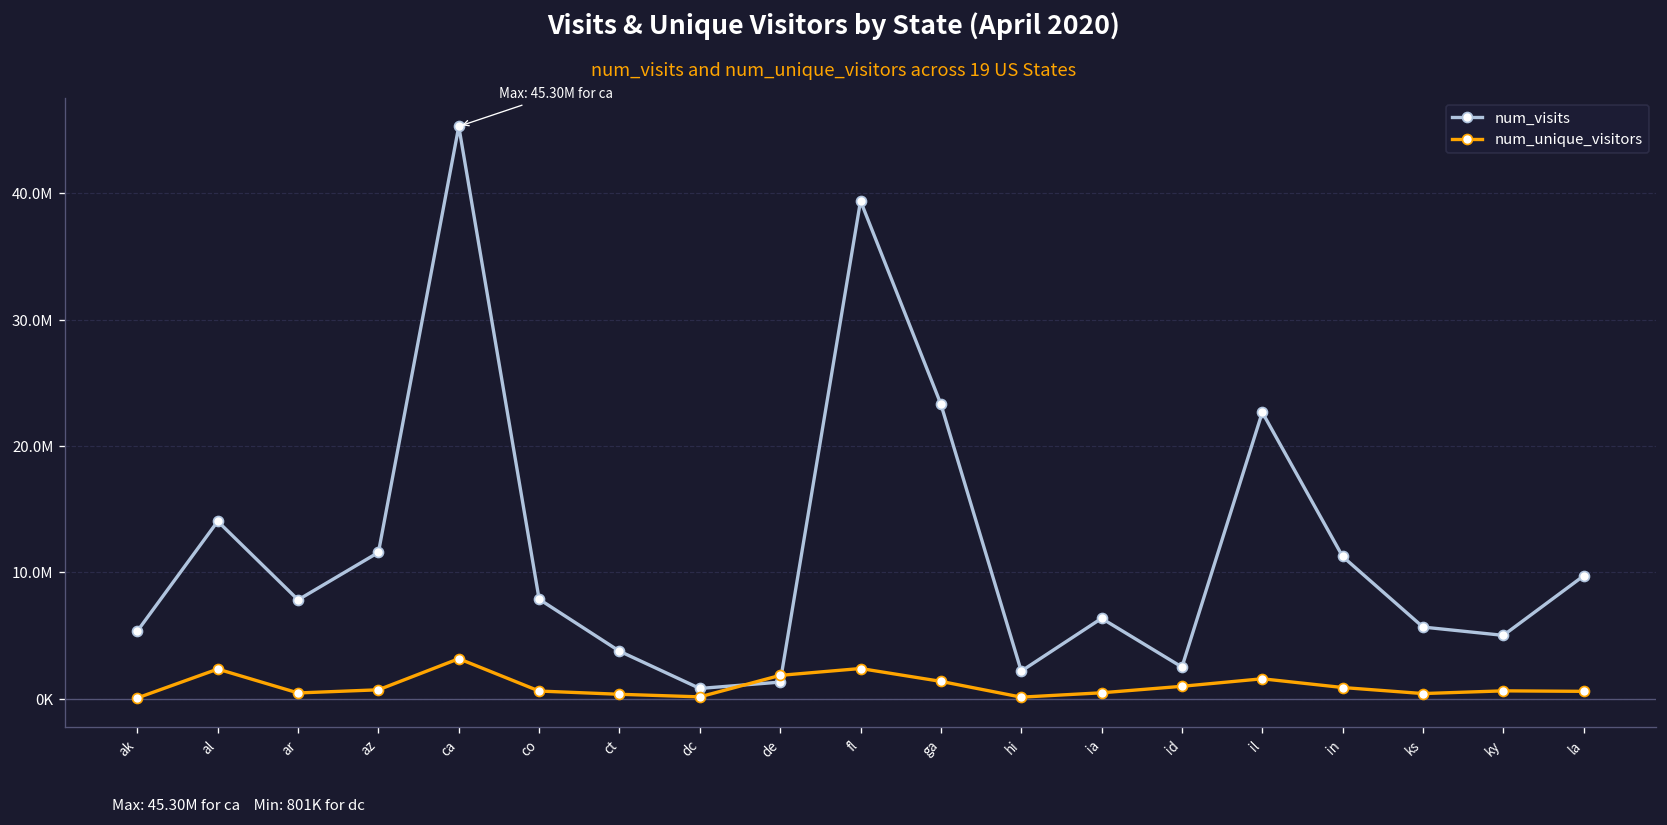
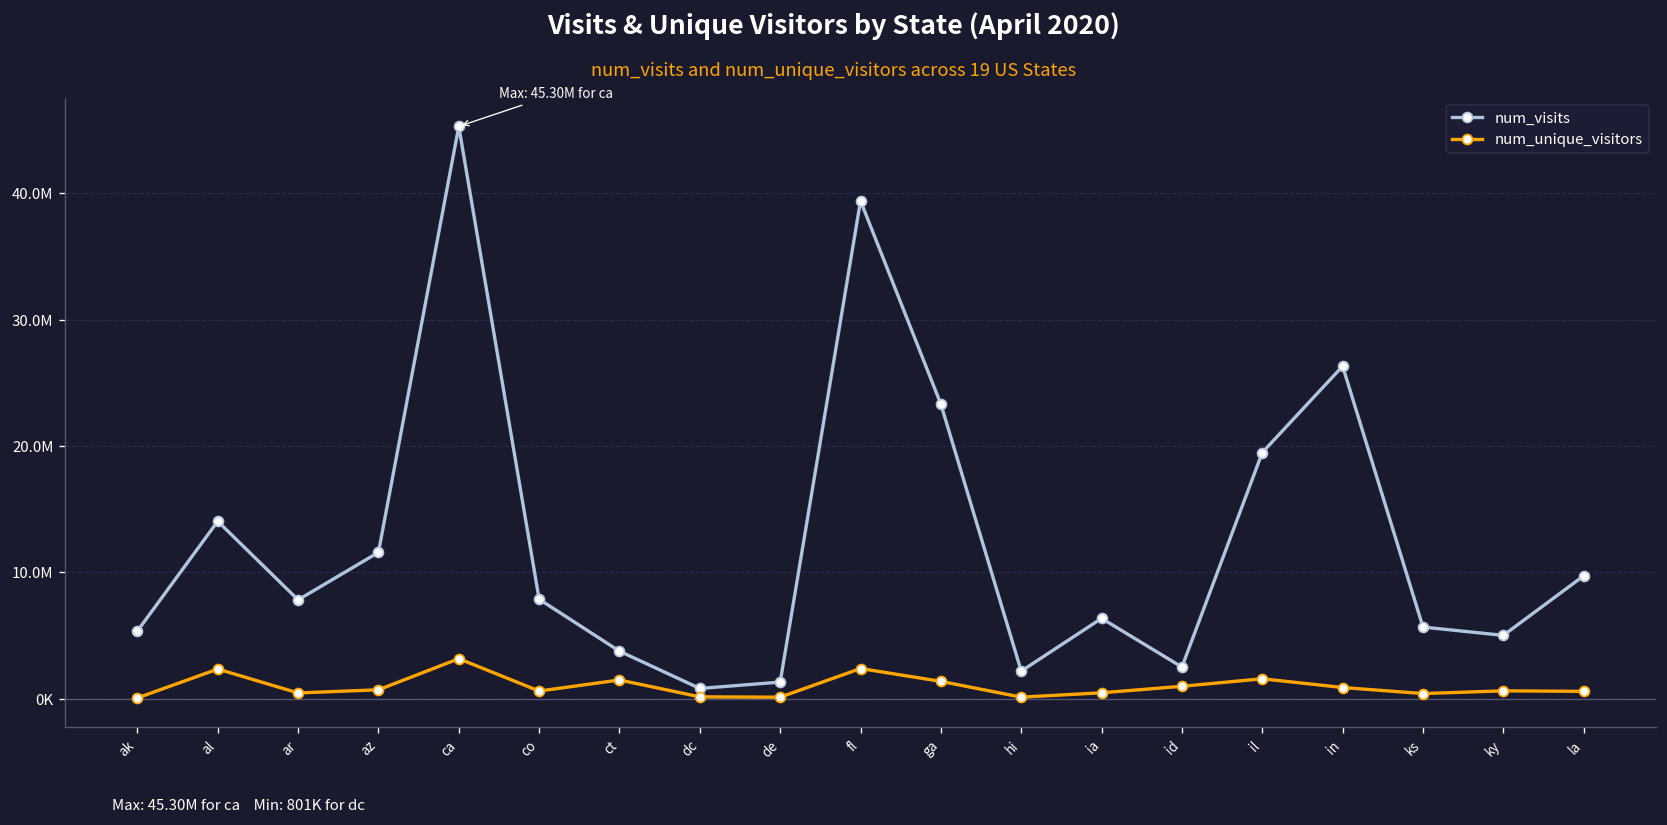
num_unique_visitors, ct: 300000 -> 1500000
num_unique_visitors, de: 1800000 -> 100000
num_visits, il: 22700000 -> 19500000
num_visits, in: 11200000 -> 26300000
